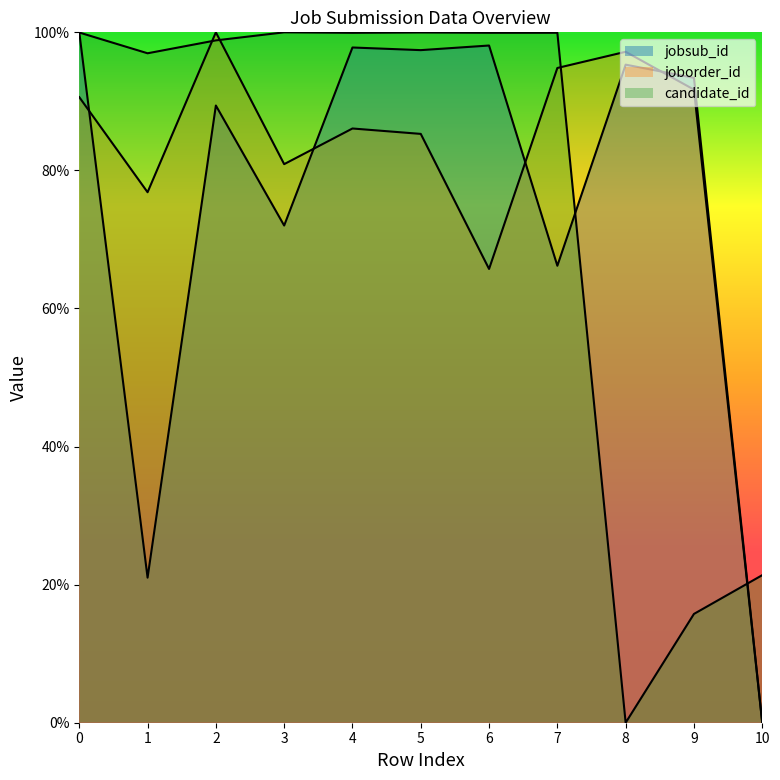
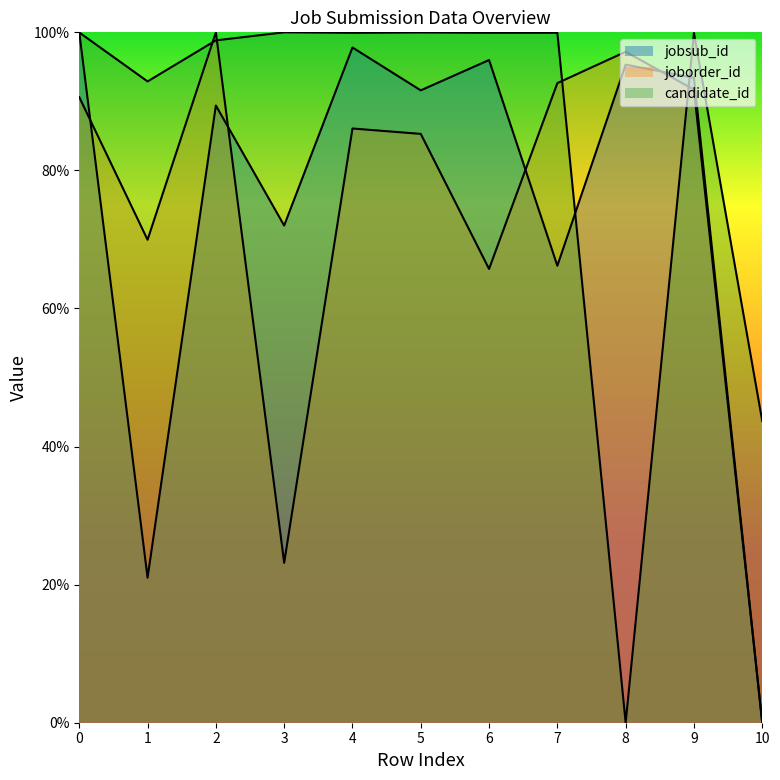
joborder_id, 1: 77% -> 70%
candidate_id, 1: 97% -> 93%
joborder_id, 3: 81% -> 23%
jobsub_id, 5: 97% -> 92%
jobsub_id, 6: 98% -> 96%
joborder_id, 7: 95% -> 93%
candidate_id, 9: 16% -> 100%
candidate_id, 10: 21% -> 44%
